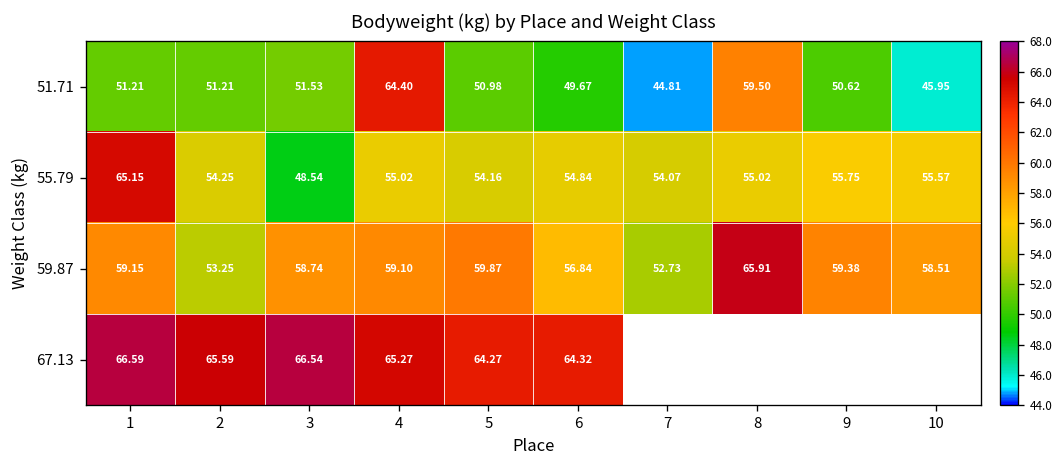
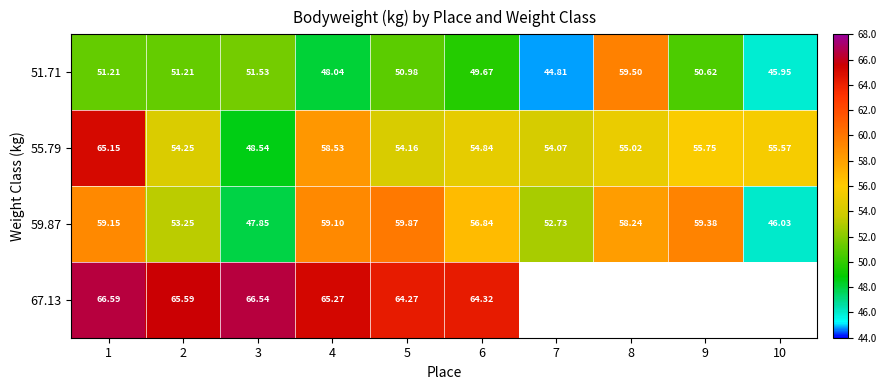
51.71, 4: 64.40 -> 48.04
55.79, 4: 55.02 -> 58.53
59.87, 3: 58.74 -> 47.85
59.87, 8: 65.91 -> 58.24
59.87, 10: 58.51 -> 46.03
